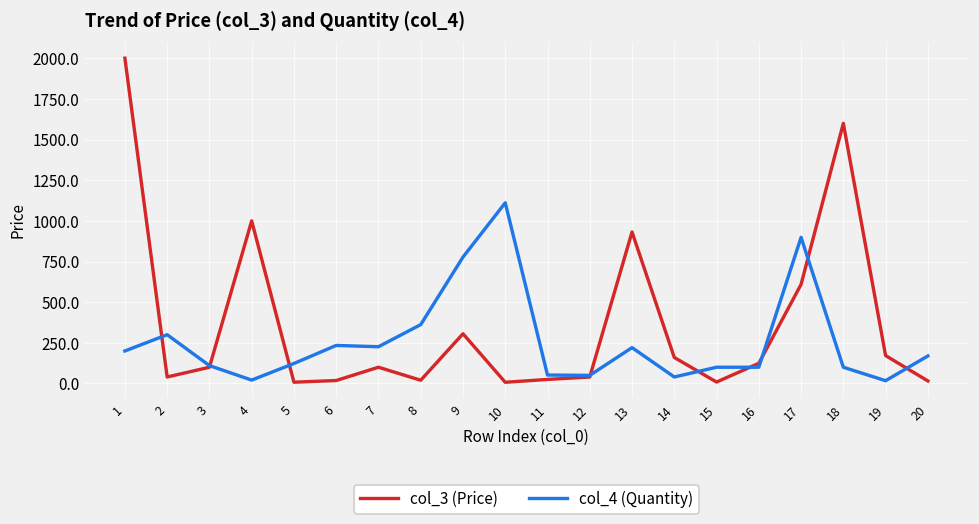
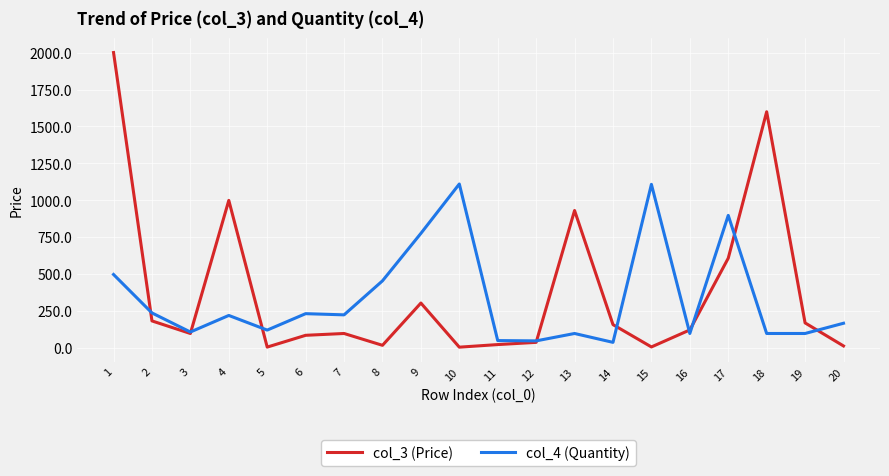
col_4 (Quantity), 1: 200 -> 500
col_3 (Price), 2: 40 -> 190
col_4 (Quantity), 2: 300 -> 240
col_4 (Quantity), 4: 20 -> 220
col_3 (Price), 6: 20 -> 90
col_4 (Quantity), 8: 360 -> 460
col_4 (Quantity), 13: 220 -> 100
col_4 (Quantity), 15: 100 -> 1110
col_4 (Quantity), 19: 20 -> 100
